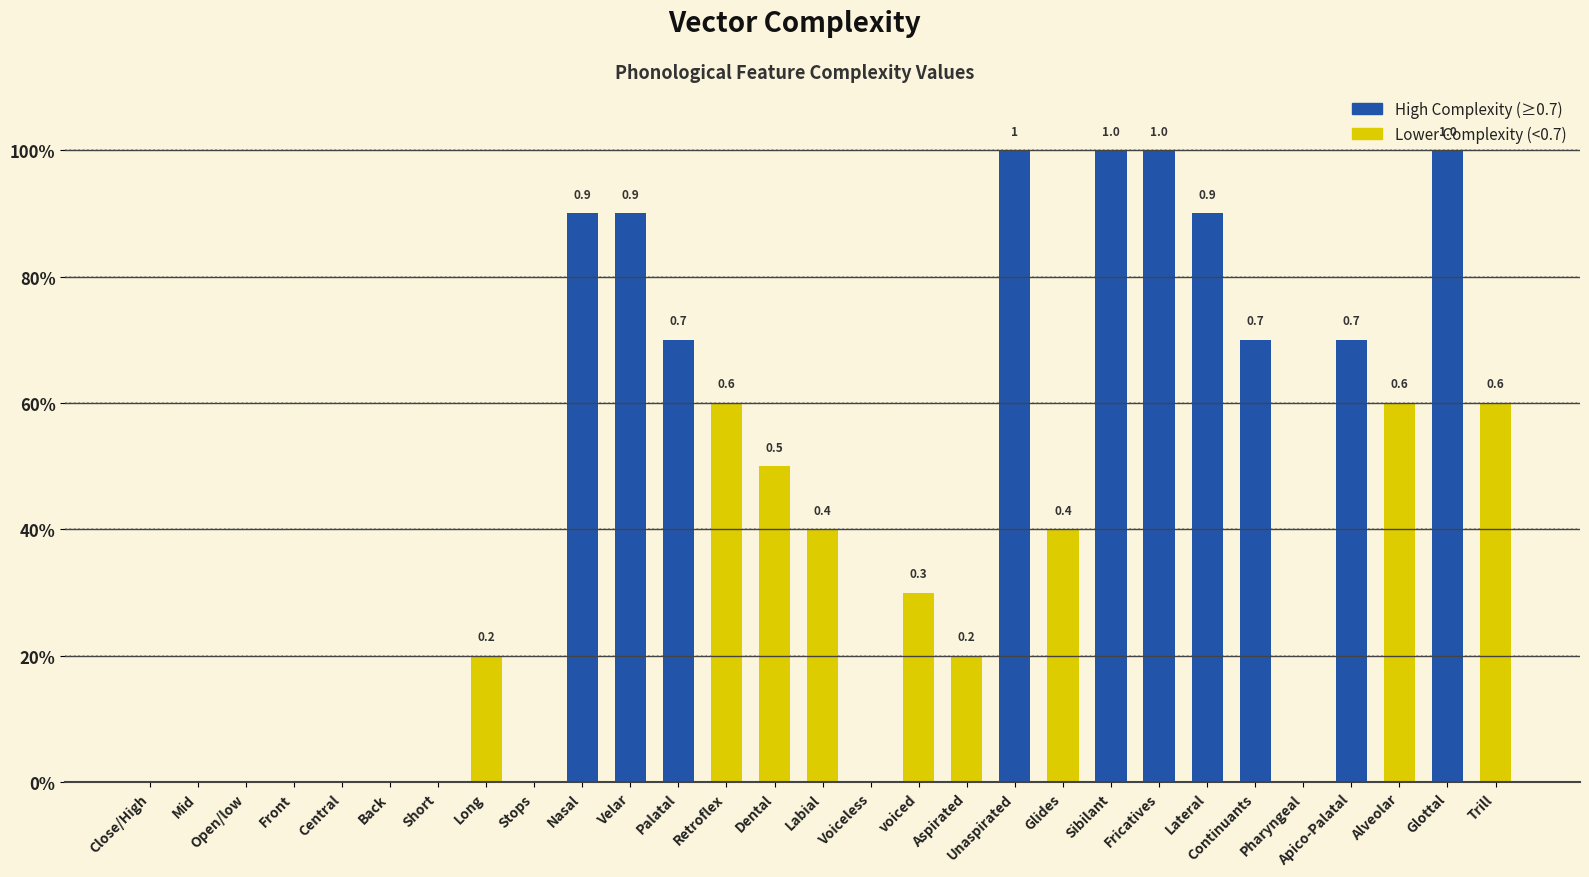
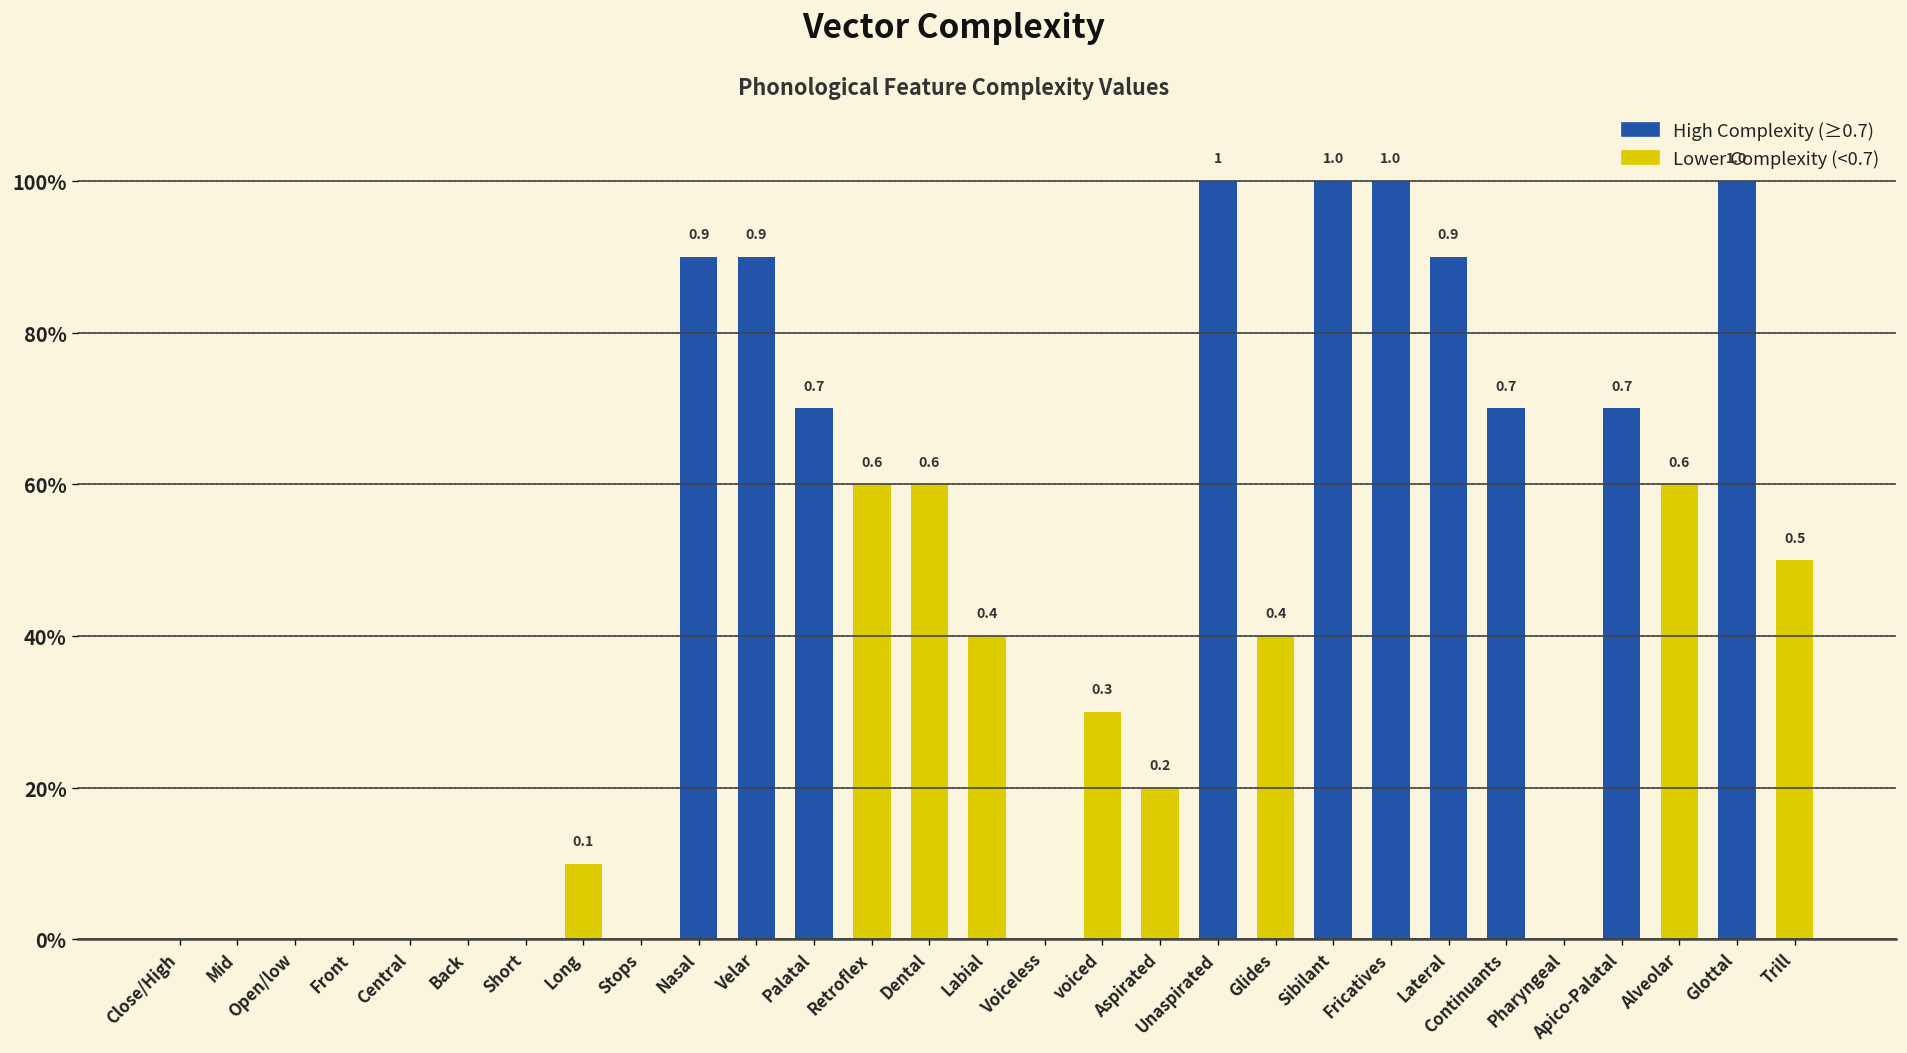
Long: 0.2 -> 0.1
Dental: 0.5 -> 0.6
Trill: 0.6 -> 0.5
